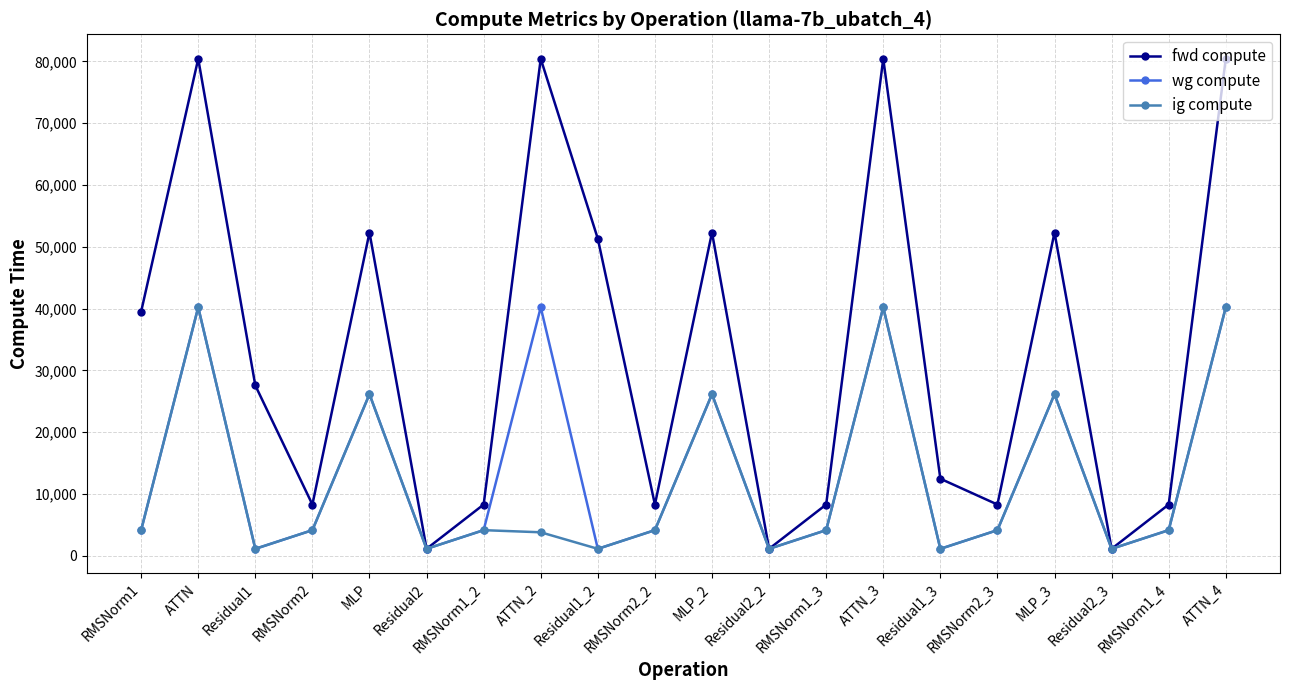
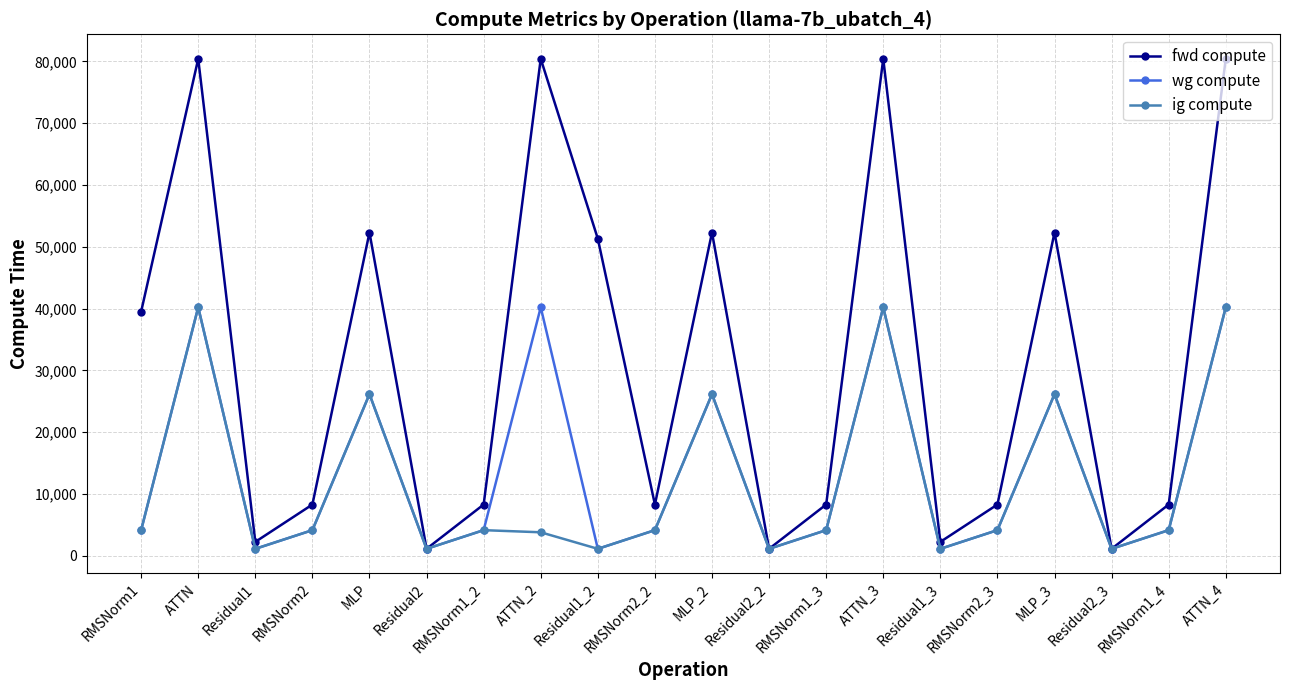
fwd compute, Residual1: 28,000 -> 2,000
fwd compute, Residual1_3: 12,000 -> 2,000
